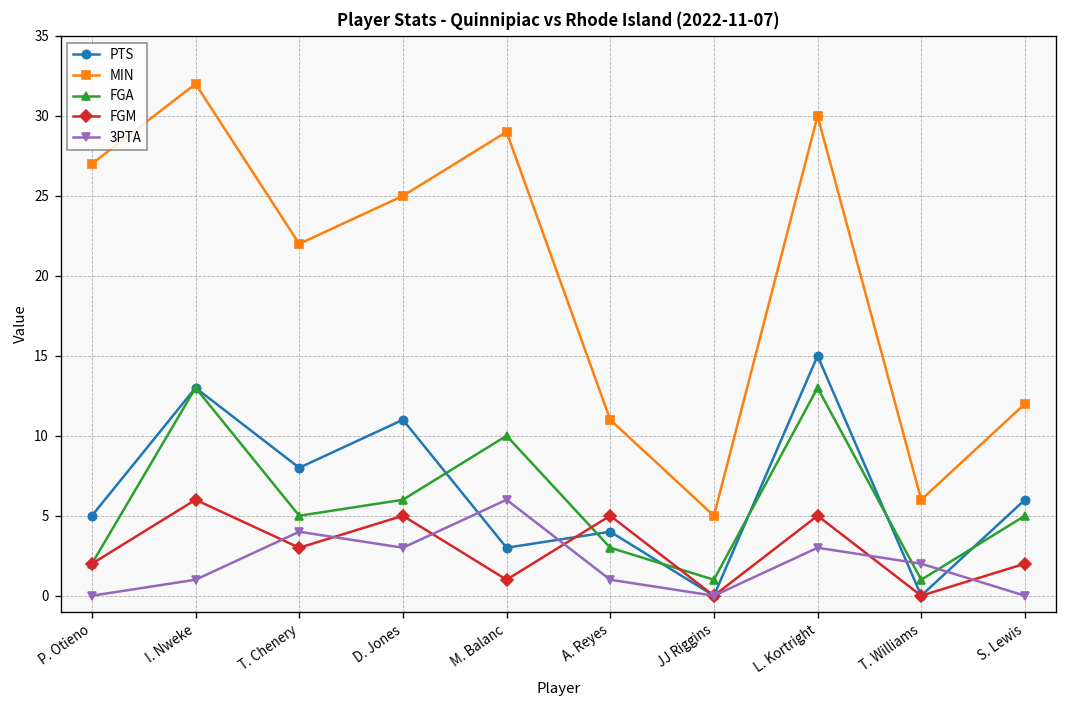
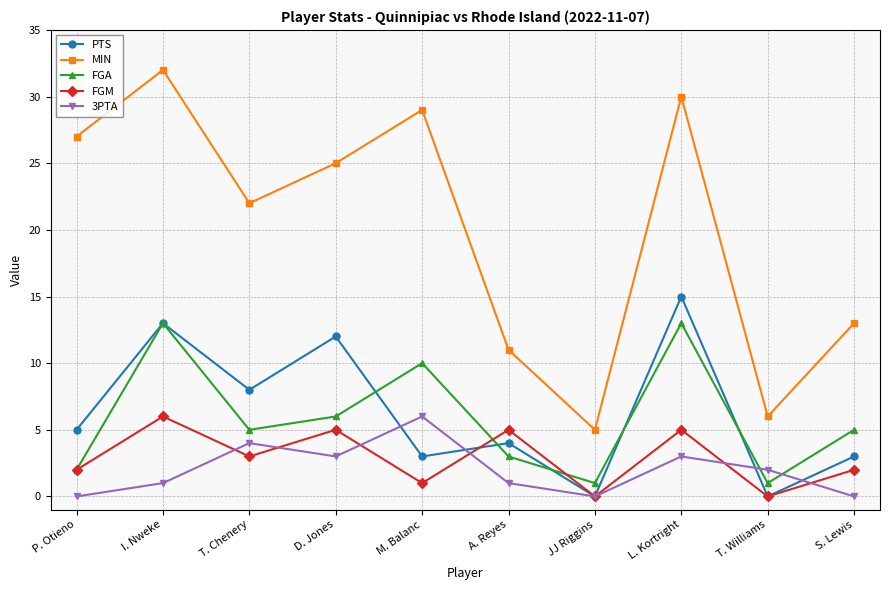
PTS, D. Jones: 11 -> 12
PTS, S. Lewis: 6 -> 3
MIN, S. Lewis: 12 -> 13
